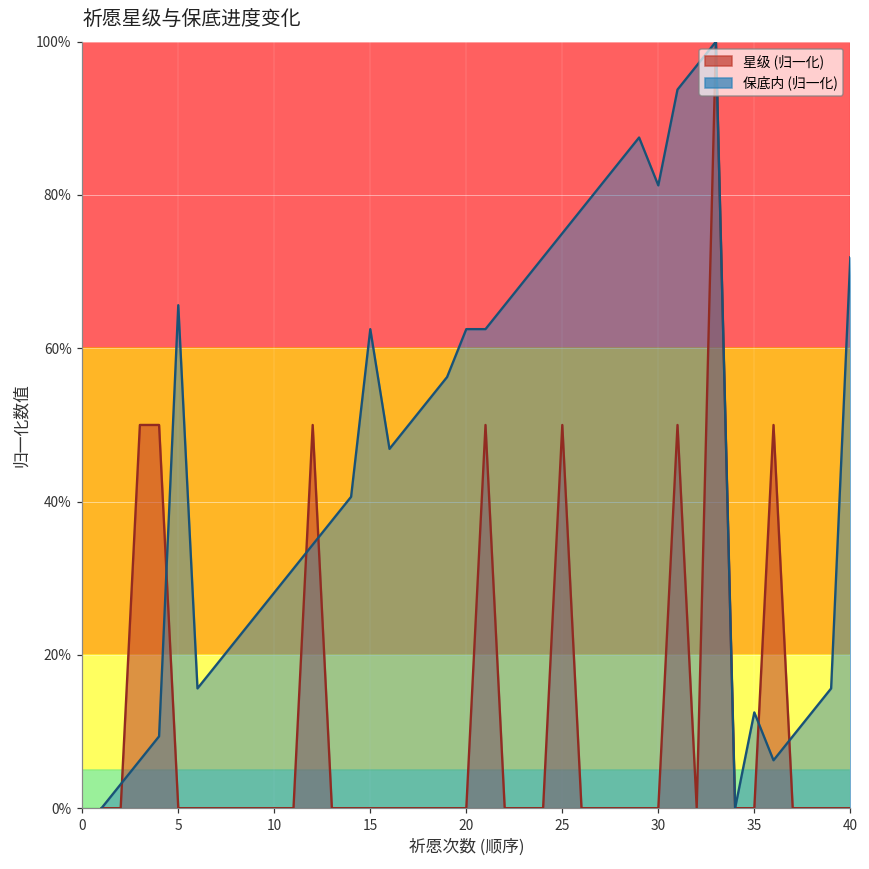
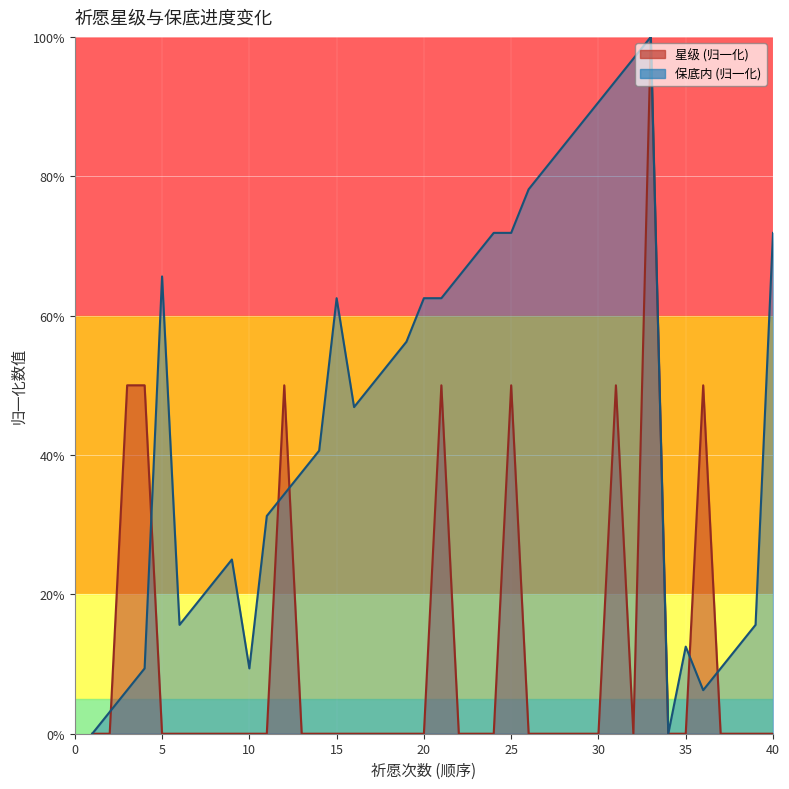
保底内 (归一化), 10: 28% -> 9%
保底内 (归一化), 25: 75% -> 72%
保底内 (归一化), 30: 81% -> 91%
